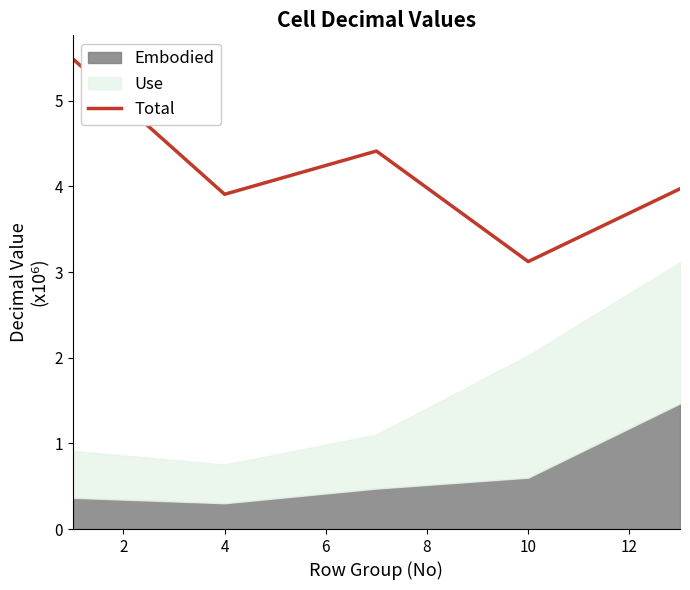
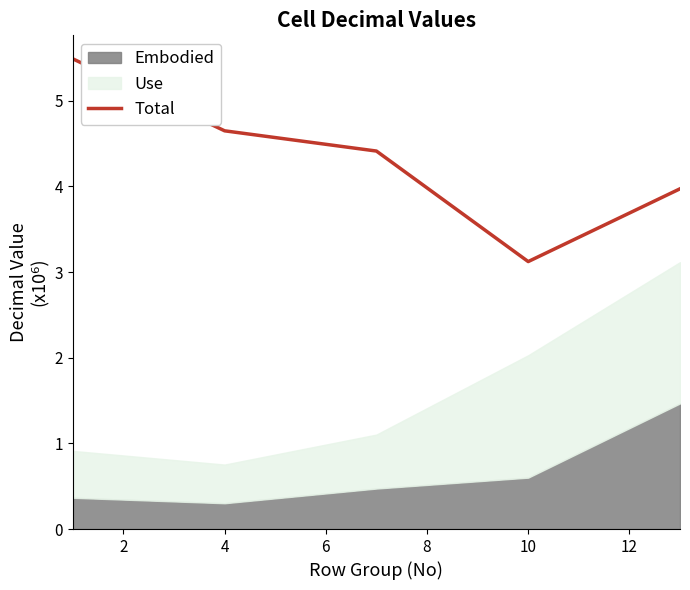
Total, 4: 3.9 -> 4.6
